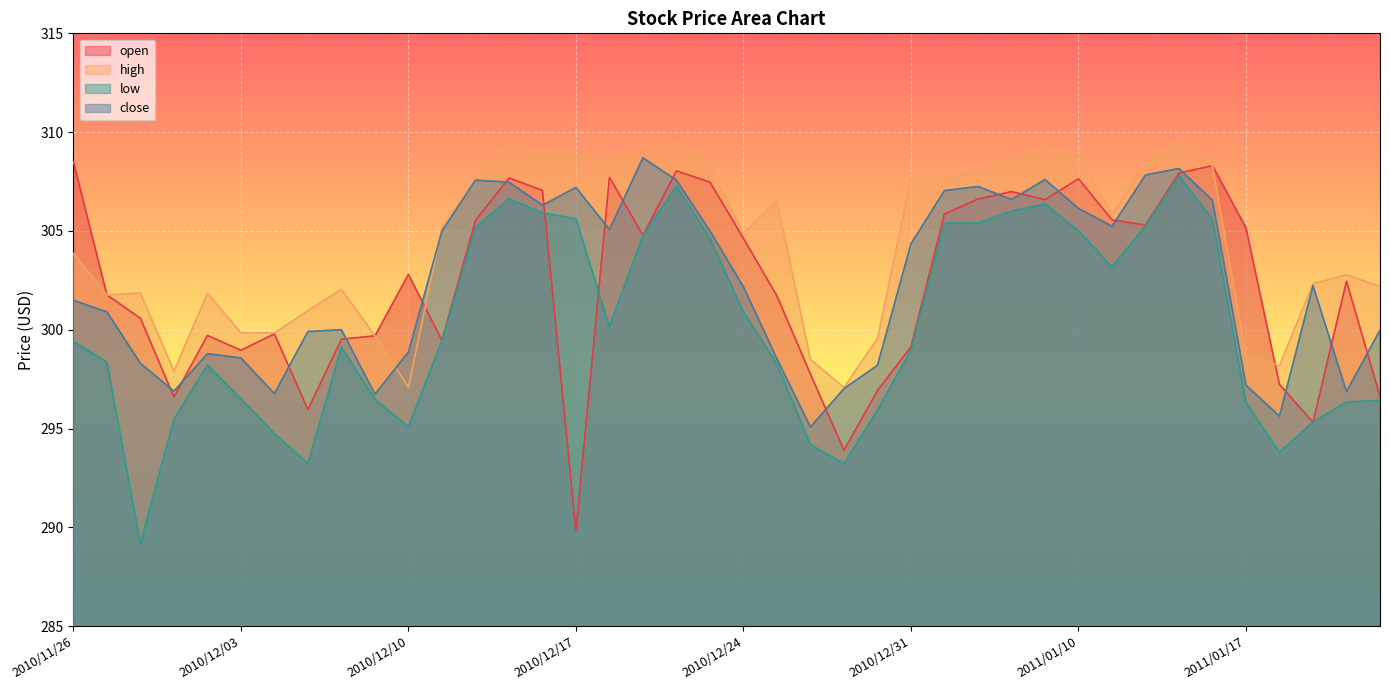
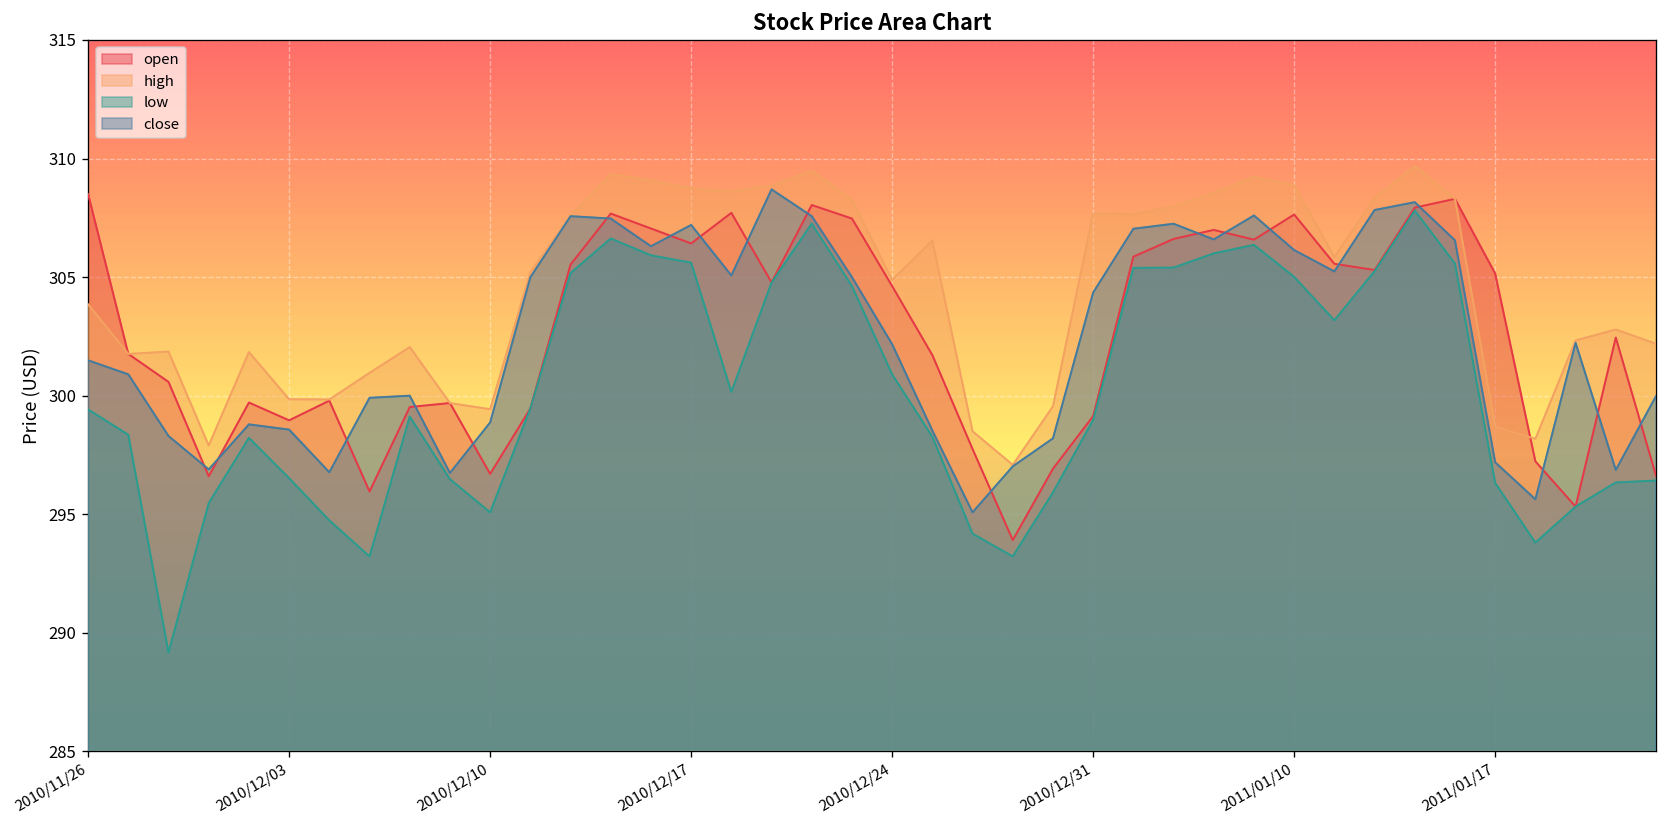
open, 2010/12/10: 302.8 -> 296.7
high, 2010/12/10: 297.1 -> 299.4
open, 2010/12/17: 289.9 -> 306.4
